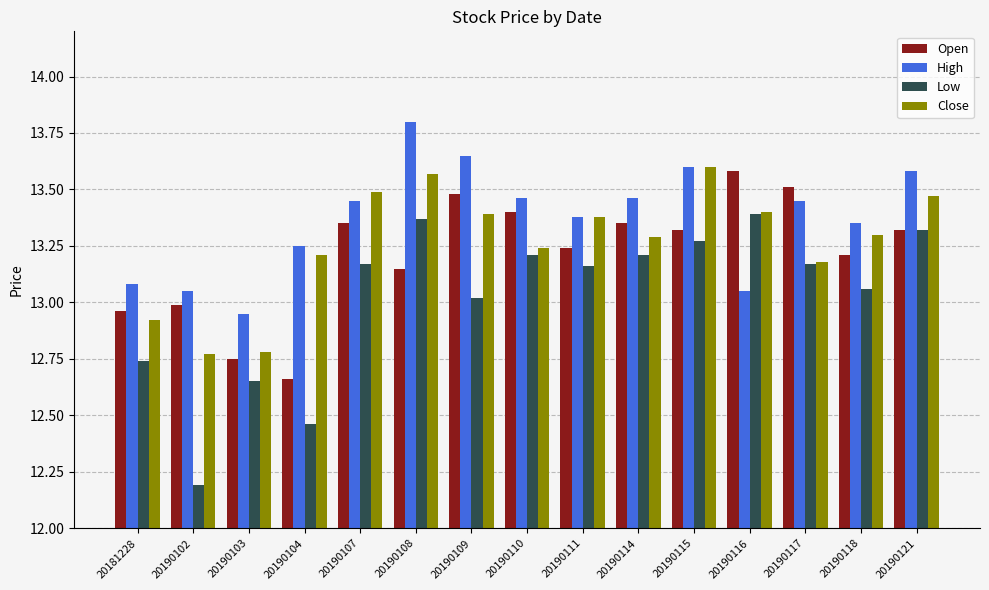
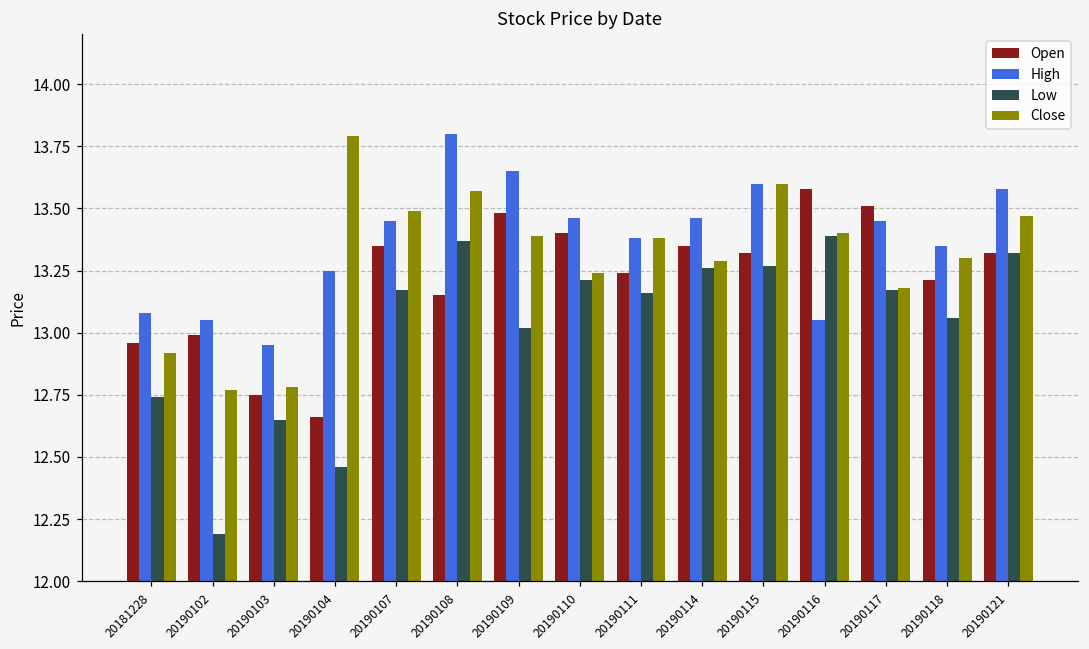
Close, 20190104: 13.21 -> 13.79
Low, 20190114: 13.21 -> 13.26
